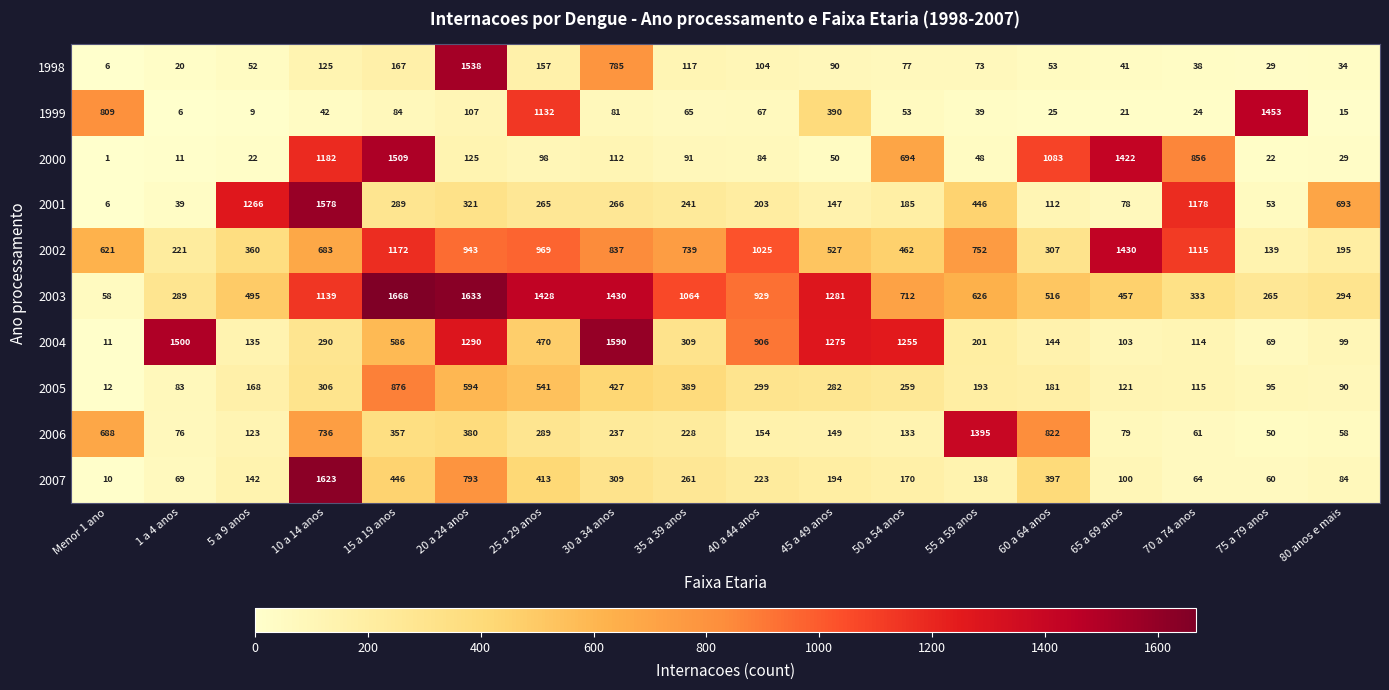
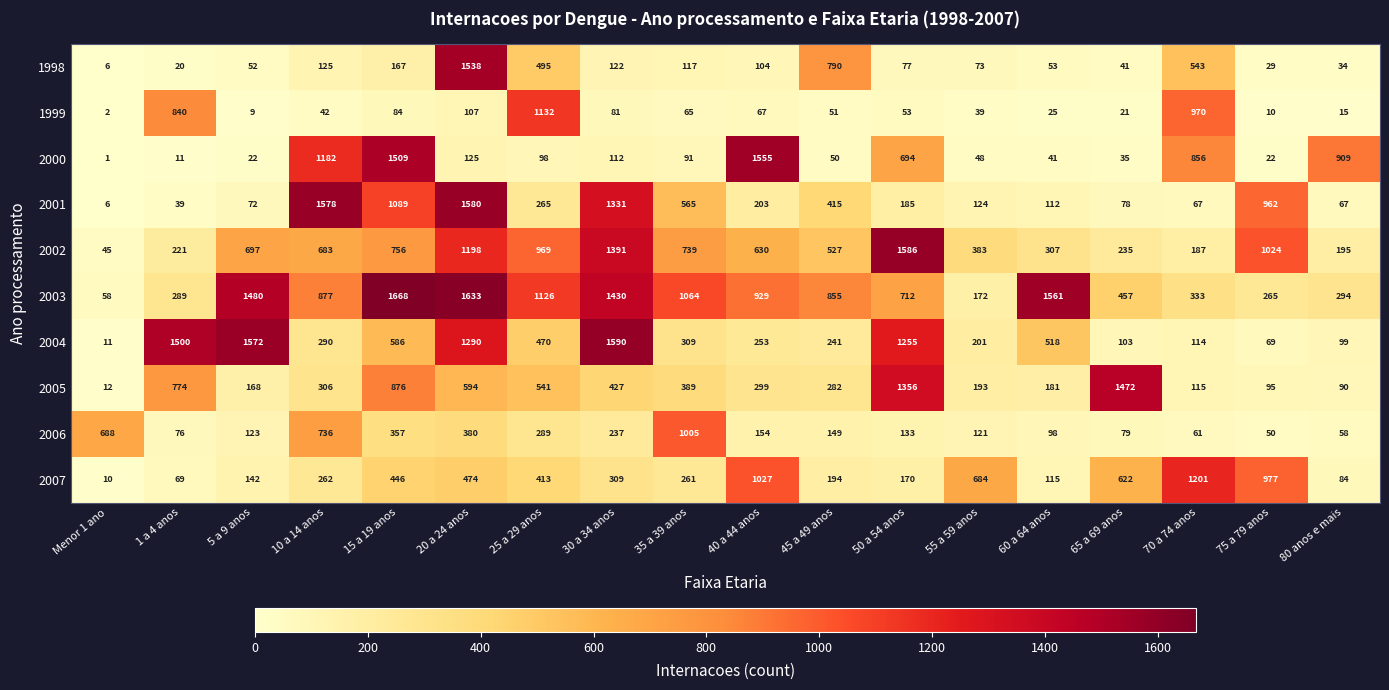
1998, 25 a 29 anos: 157 -> 495
1998, 30 a 34 anos: 785 -> 122
1998, 45 a 49 anos: 90 -> 790
1998, 70 a 74 anos: 38 -> 543
1999, Menor 1 ano: 809 -> 2
1999, 1 a 4 anos: 6 -> 840
1999, 45 a 49 anos: 390 -> 51
1999, 70 a 74 anos: 24 -> 970
1999, 75 a 79 anos: 1453 -> 10
2000, 40 a 44 anos: 84 -> 1555
2000, 60 a 64 anos: 1083 -> 41
2000, 65 a 69 anos: 1422 -> 35
2000, 80 anos e mais: 29 -> 909
2001, 5 a 9 anos: 1266 -> 72
2001, 15 a 19 anos: 289 -> 1089
2001, 20 a 24 anos: 321 -> 1580
2001, 30 a 34 anos: 266 -> 1331
2001, 35 a 39 anos: 241 -> 565
2001, 45 a 49 anos: 147 -> 415
2001, 55 a 59 anos: 446 -> 124
2001, 70 a 74 anos: 1178 -> 67
2001, 75 a 79 anos: 53 -> 962
2001, 80 anos e mais: 693 -> 67
2002, Menor 1 ano: 621 -> 45
2002, 5 a 9 anos: 360 -> 697
2002, 15 a 19 anos: 1172 -> 756
2002, 20 a 24 anos: 943 -> 1198
2002, 30 a 34 anos: 837 -> 1391
2002, 40 a 44 anos: 1025 -> 630
2002, 50 a 54 anos: 462 -> 1586
2002, 55 a 59 anos: 752 -> 383
2002, 65 a 69 anos: 1430 -> 235
2002, 70 a 74 anos: 1115 -> 187
2002, 75 a 79 anos: 139 -> 1024
2003, 5 a 9 anos: 495 -> 1480
2003, 10 a 14 anos: 1139 -> 877
2003, 25 a 29 anos: 1428 -> 1126
2003, 45 a 49 anos: 1281 -> 855
2003, 55 a 59 anos: 626 -> 172
2003, 60 a 64 anos: 516 -> 1561
2004, 5 a 9 anos: 135 -> 1572
2004, 40 a 44 anos: 906 -> 253
2004, 45 a 49 anos: 1275 -> 241
2004, 60 a 64 anos: 144 -> 518
2005, 1 a 4 anos: 83 -> 774
2005, 50 a 54 anos: 259 -> 1356
2005, 65 a 69 anos: 121 -> 1472
2006, 35 a 39 anos: 228 -> 1005
2006, 55 a 59 anos: 1395 -> 121
2006, 60 a 64 anos: 822 -> 98
2007, 10 a 14 anos: 1623 -> 262
2007, 20 a 24 anos: 793 -> 474
2007, 40 a 44 anos: 223 -> 1027
2007, 55 a 59 anos: 138 -> 684
2007, 60 a 64 anos: 397 -> 115
2007, 65 a 69 anos: 100 -> 622
2007, 70 a 74 anos: 64 -> 1201
2007, 75 a 79 anos: 60 -> 977
